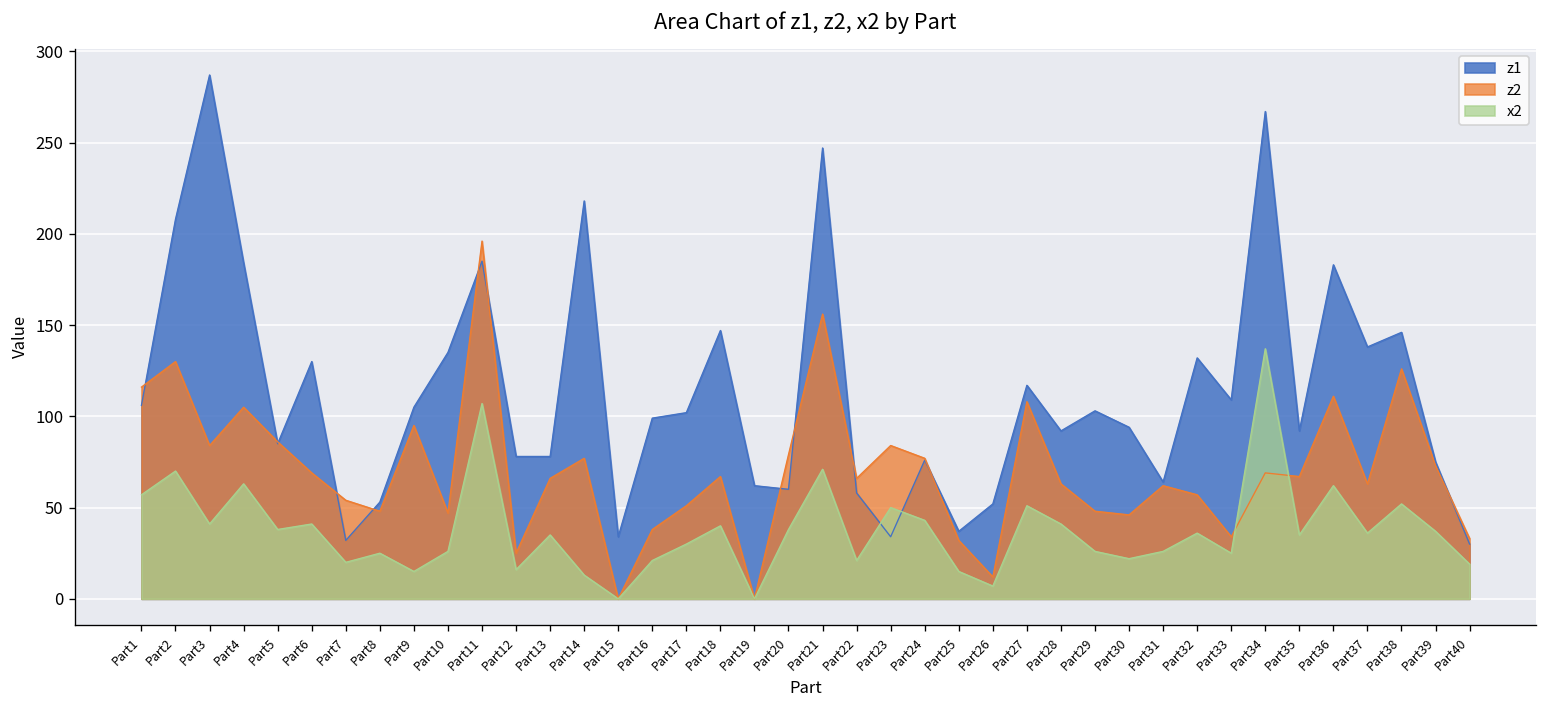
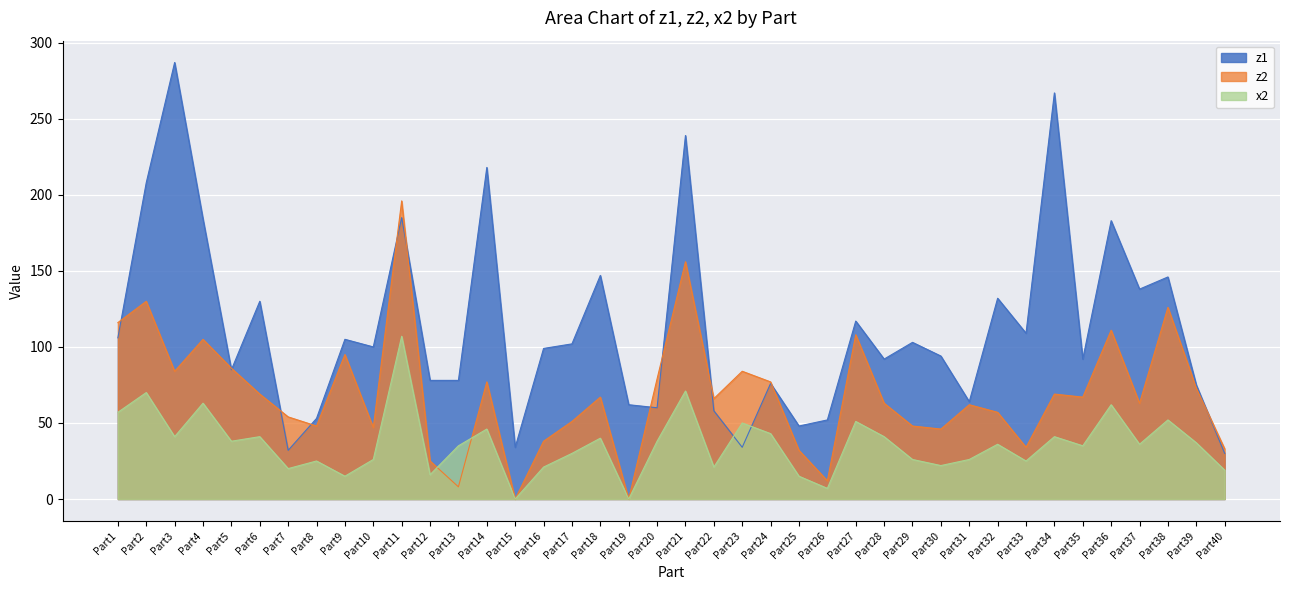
z1, Part10: 135 -> 100
z2, Part13: 66 -> 8
x2, Part14: 13 -> 46
z1, Part21: 247 -> 239
z1, Part25: 37 -> 48
x2, Part34: 137 -> 41
